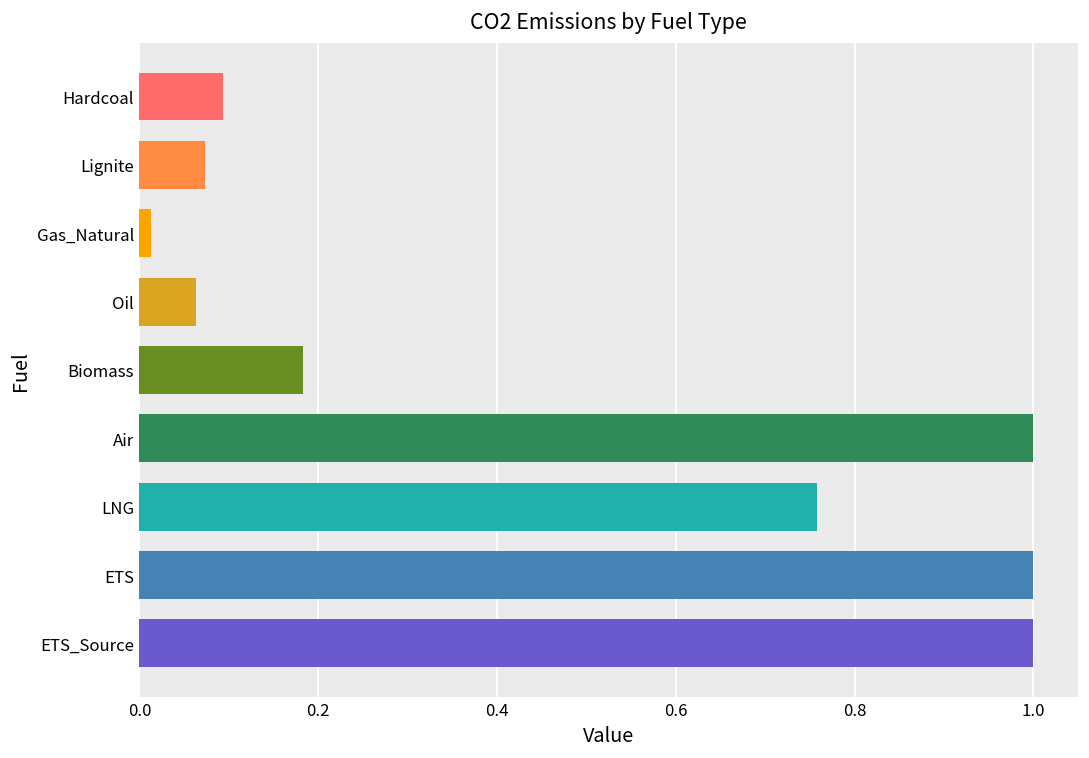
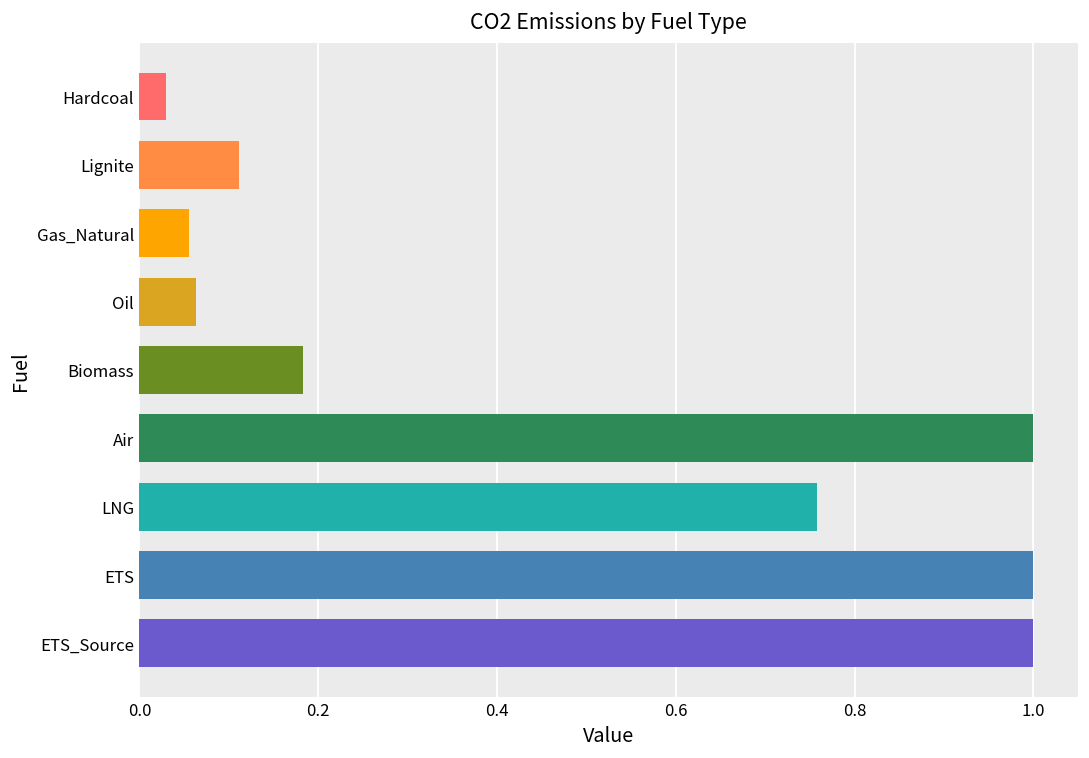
Hardcoal: 0.09 -> 0.03
Lignite: 0.07 -> 0.11
Gas_Natural: 0.01 -> 0.06
